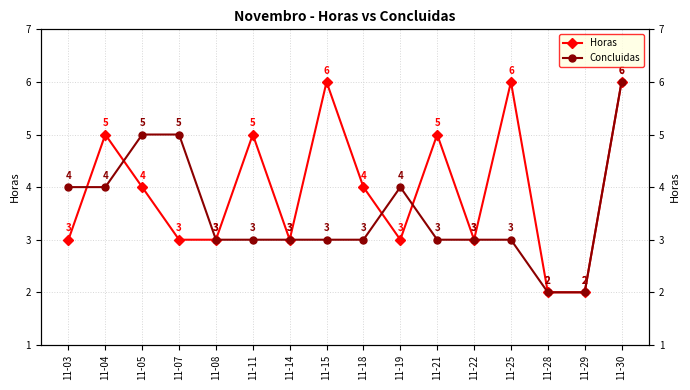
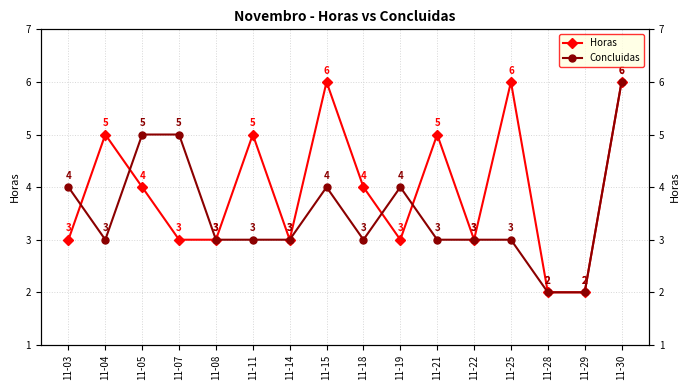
Concluidas, 11-04: 4 -> 3
Concluidas, 11-15: 3 -> 4
